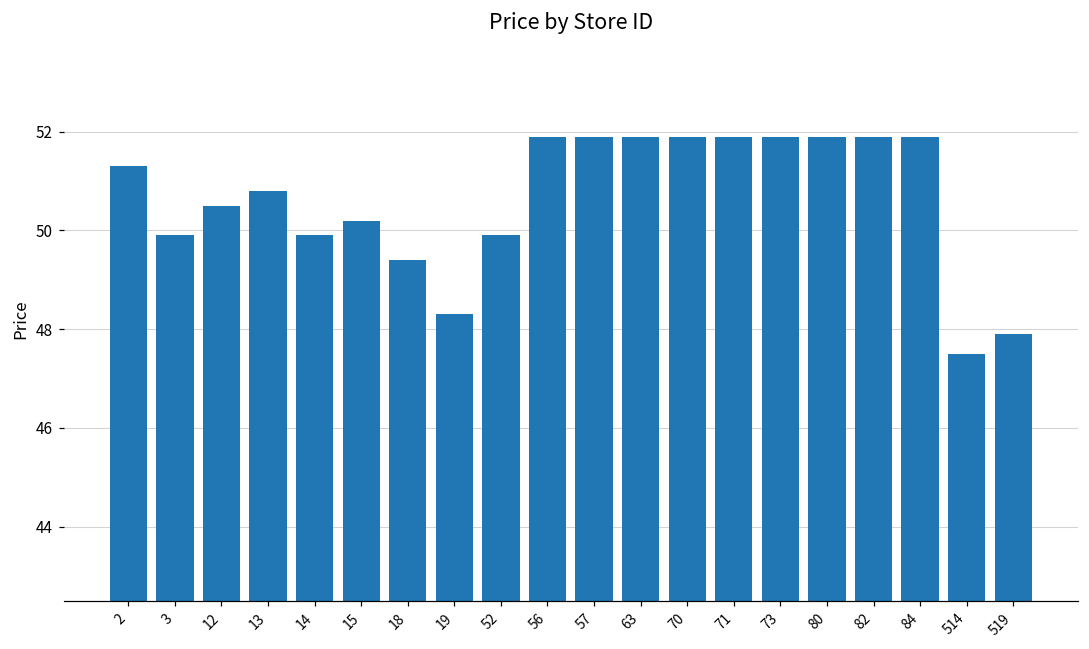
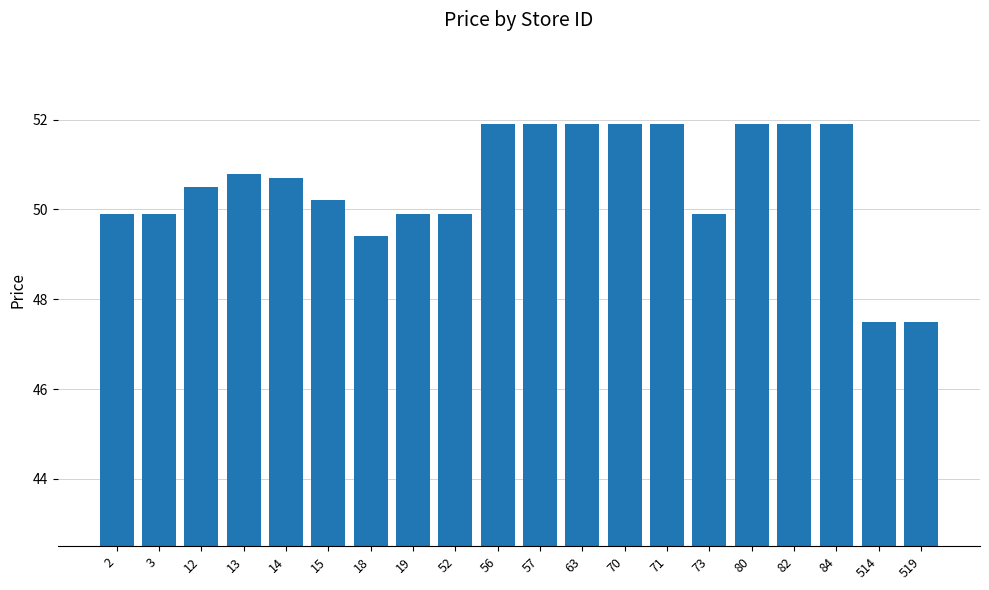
2: 51.3 -> 49.9
14: 49.9 -> 50.7
19: 48.3 -> 49.9
73: 51.9 -> 49.9
519: 47.9 -> 47.5
